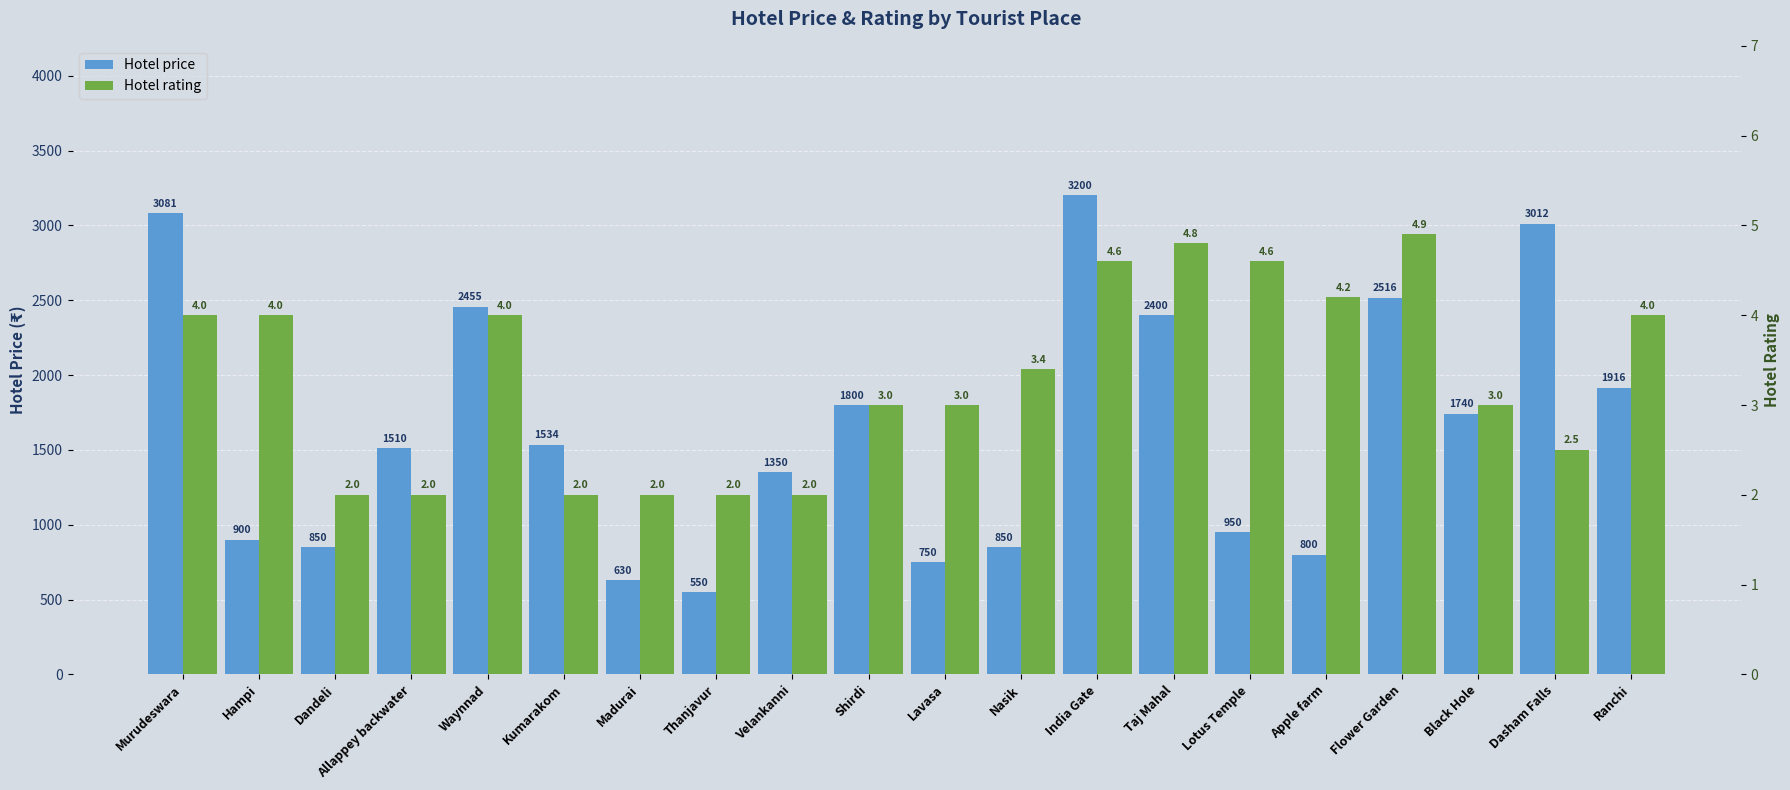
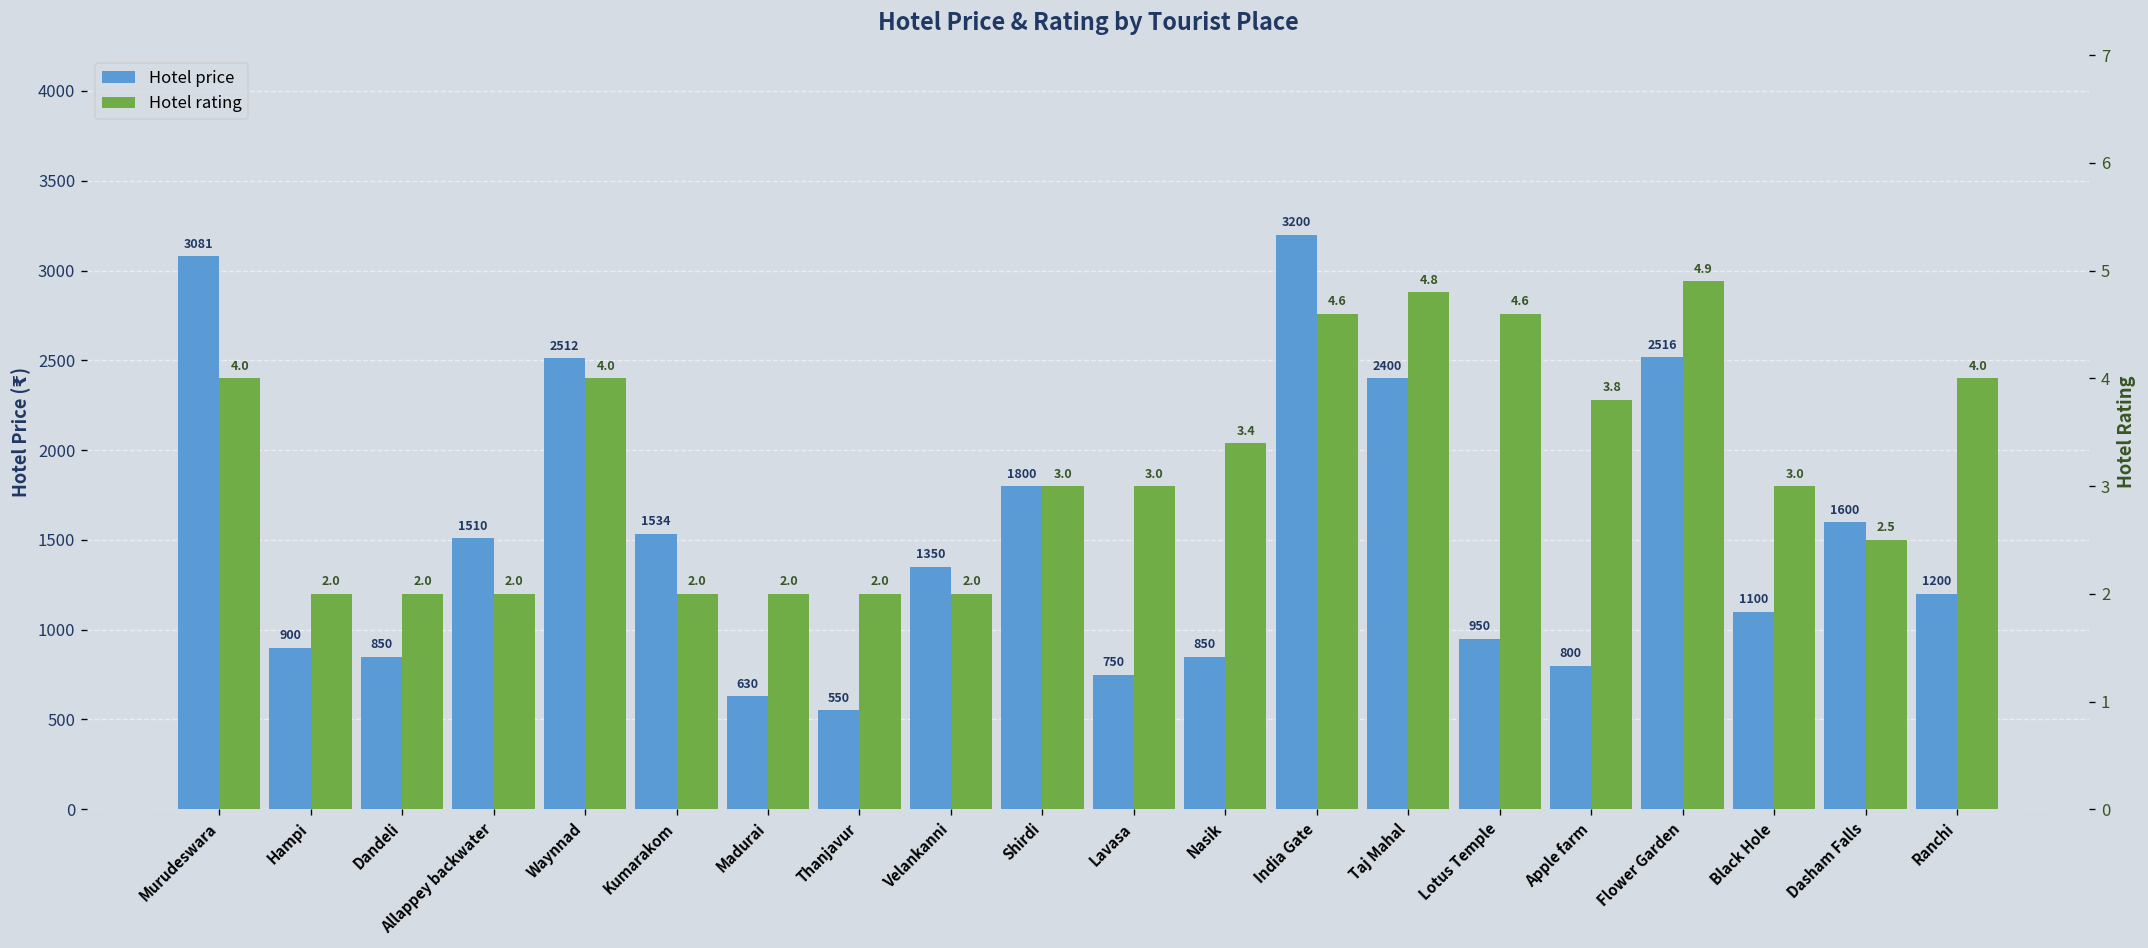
Hotel price, Waynnad: 2455 -> 2512
Hotel price, Black Hole: 1740 -> 1100
Hotel price, Dasham Falls: 3012 -> 1600
Hotel price, Ranchi: 1916 -> 1200
Hotel rating, Hampi: 4.0 -> 2.0
Hotel rating, Apple farm: 4.2 -> 3.8
